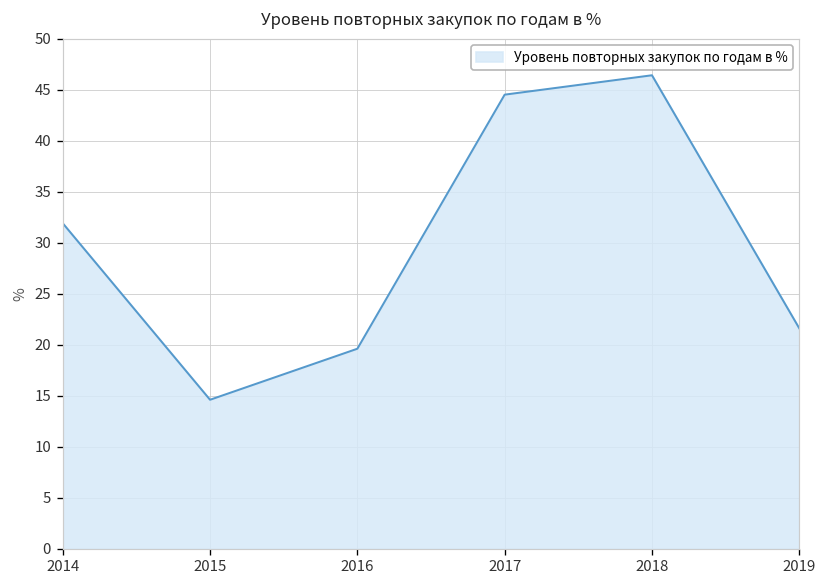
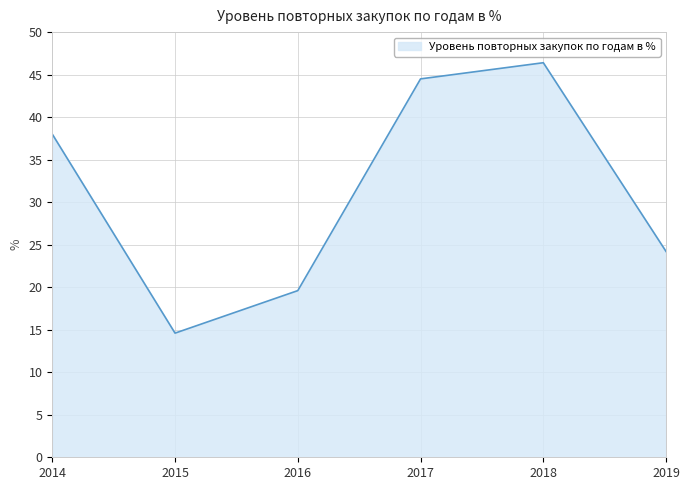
2014: 32 -> 38
2019: 22 -> 24
